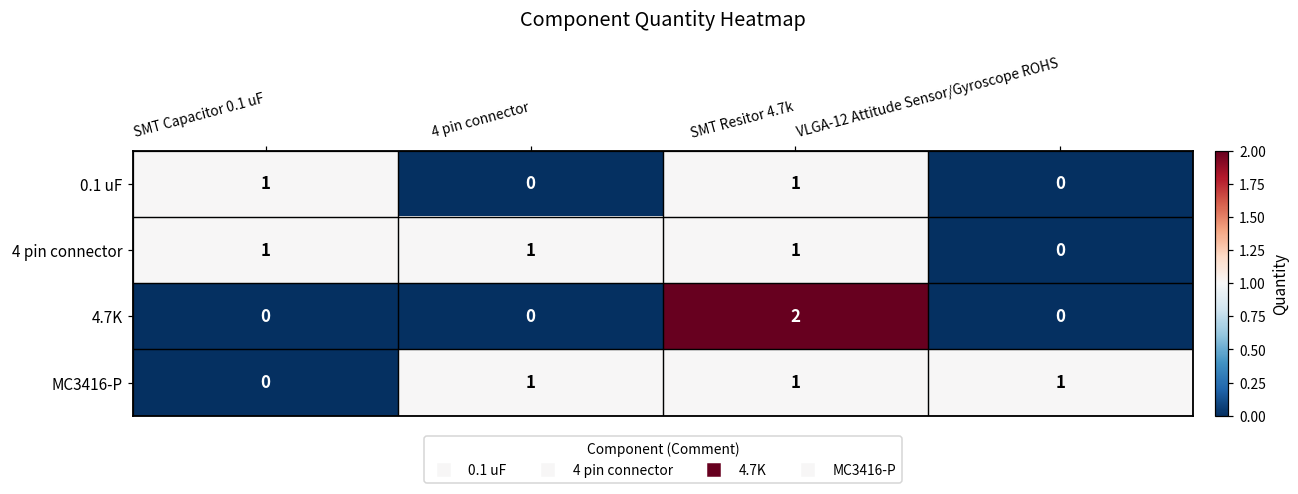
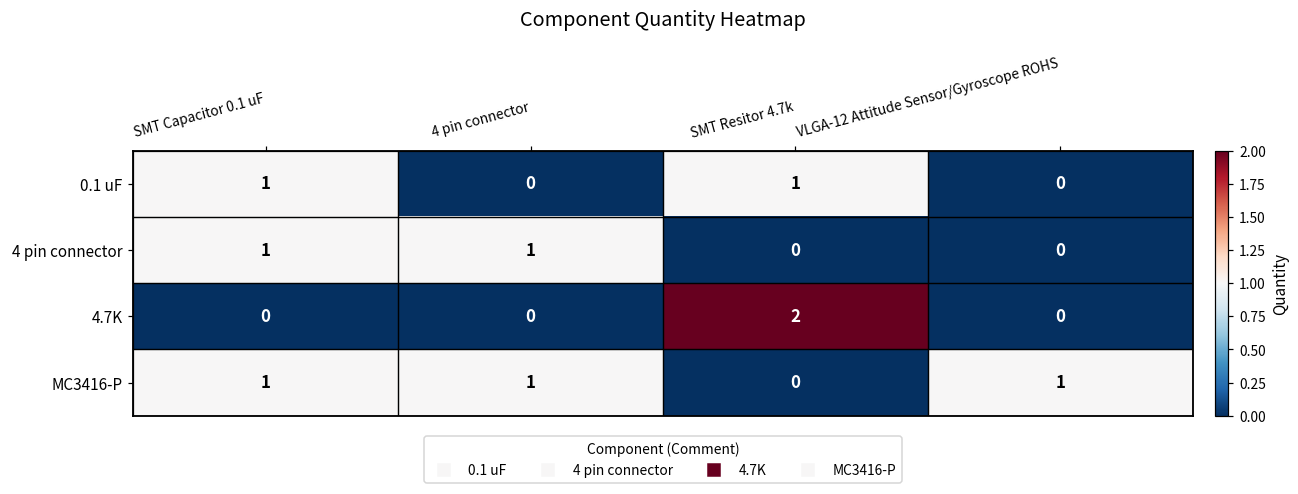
4 pin connector, SMT Resitor 4.7k: 1 -> 0
MC3416-P, SMT Capacitor 0.1 uF: 0 -> 1
MC3416-P, SMT Resitor 4.7k: 1 -> 0
